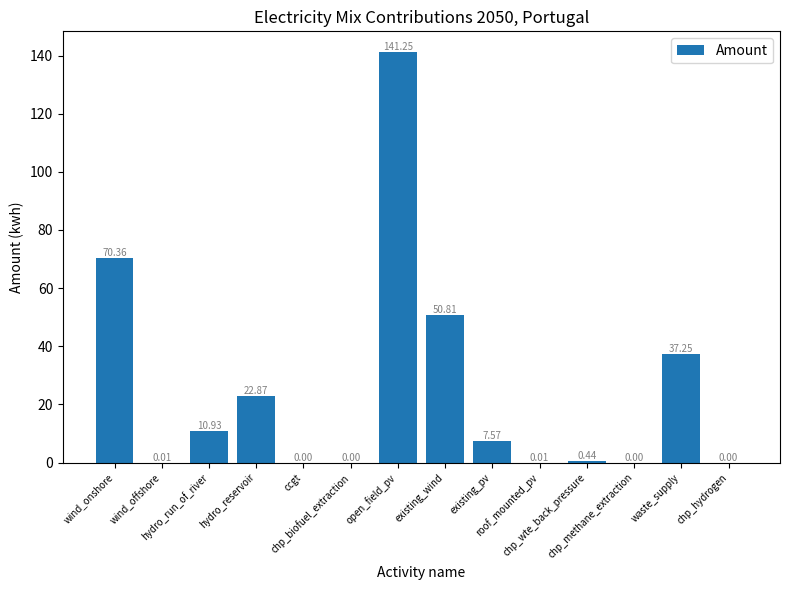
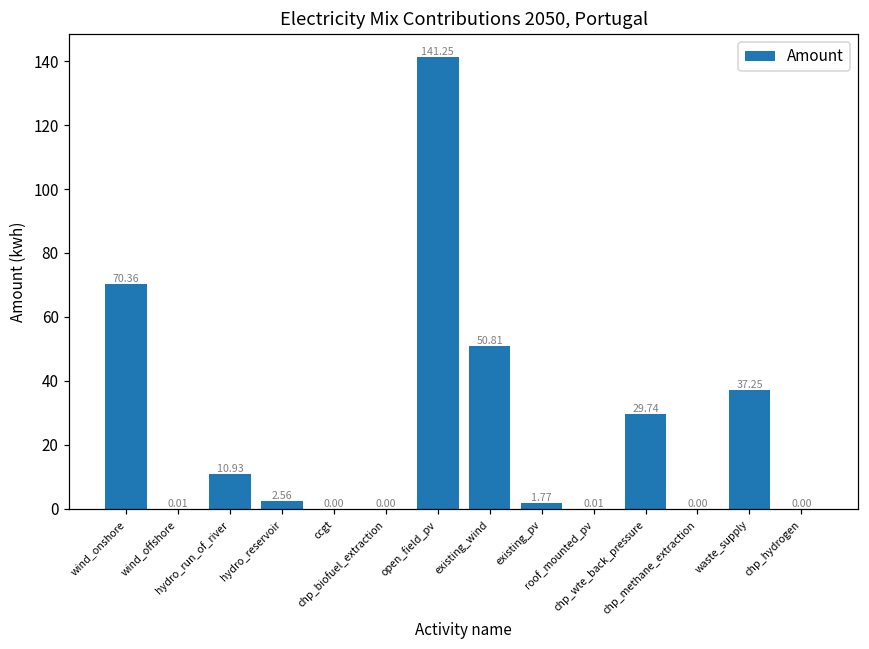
hydro_reservoir: 22.87 -> 2.56
existing_pv: 7.57 -> 1.77
chp_wte_back_pressure: 0.44 -> 29.74
